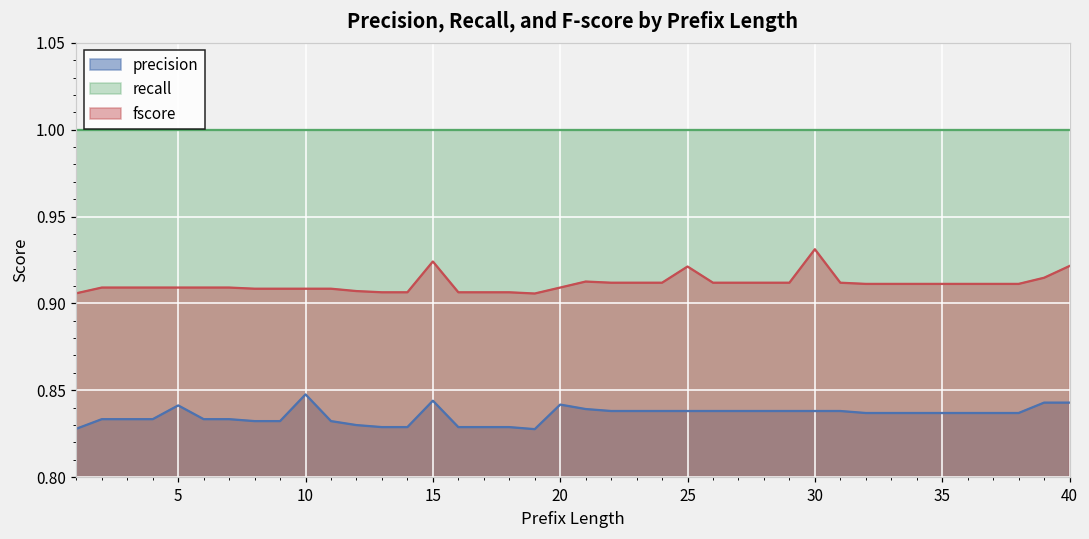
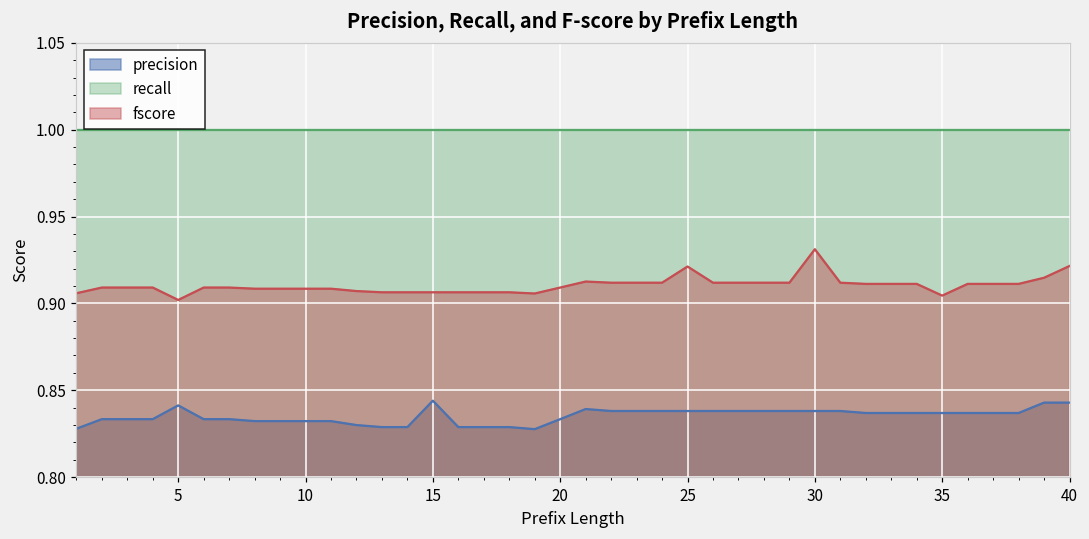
fscore, 5: 0.909 -> 0.902
precision, 10: 0.848 -> 0.832
fscore, 15: 0.924 -> 0.906
precision, 20: 0.842 -> 0.833
fscore, 35: 0.911 -> 0.904
